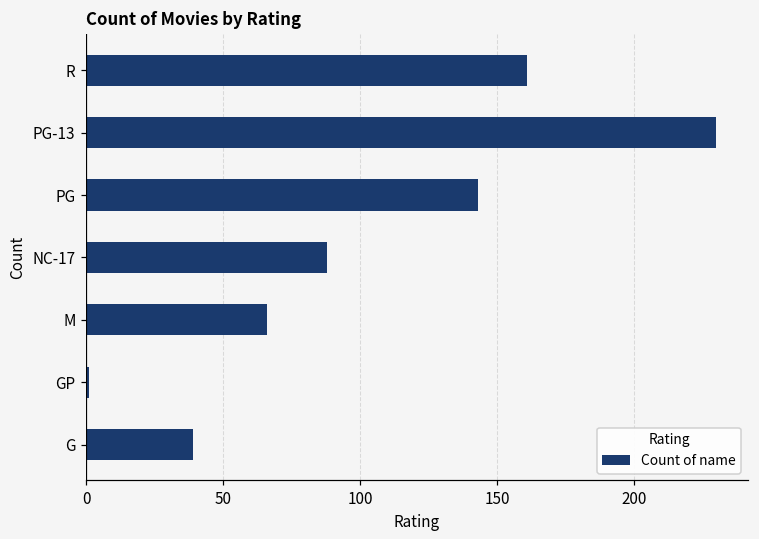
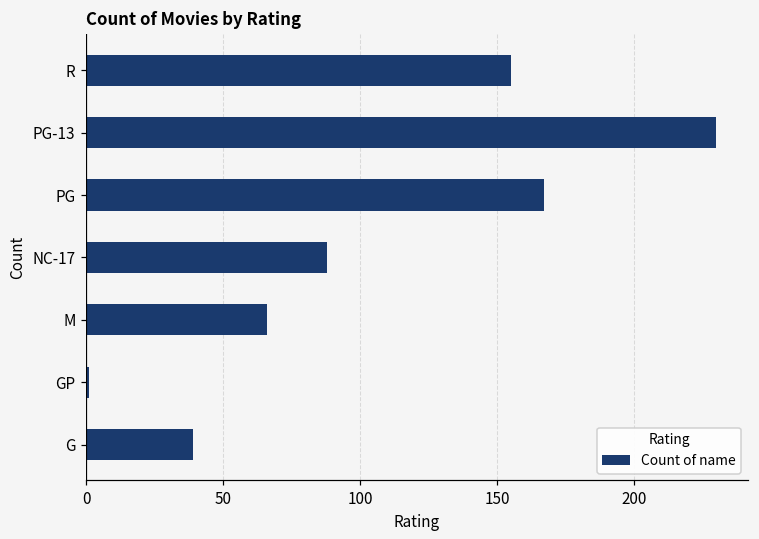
R: 161 -> 155
PG: 143 -> 167
